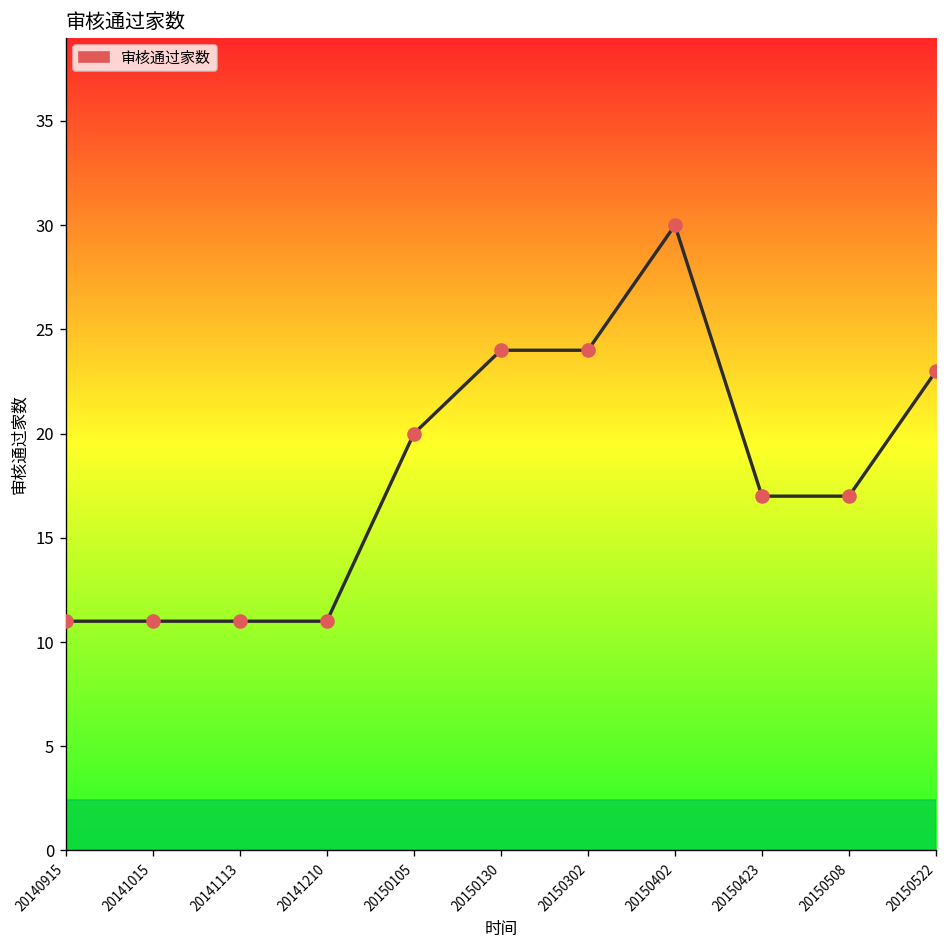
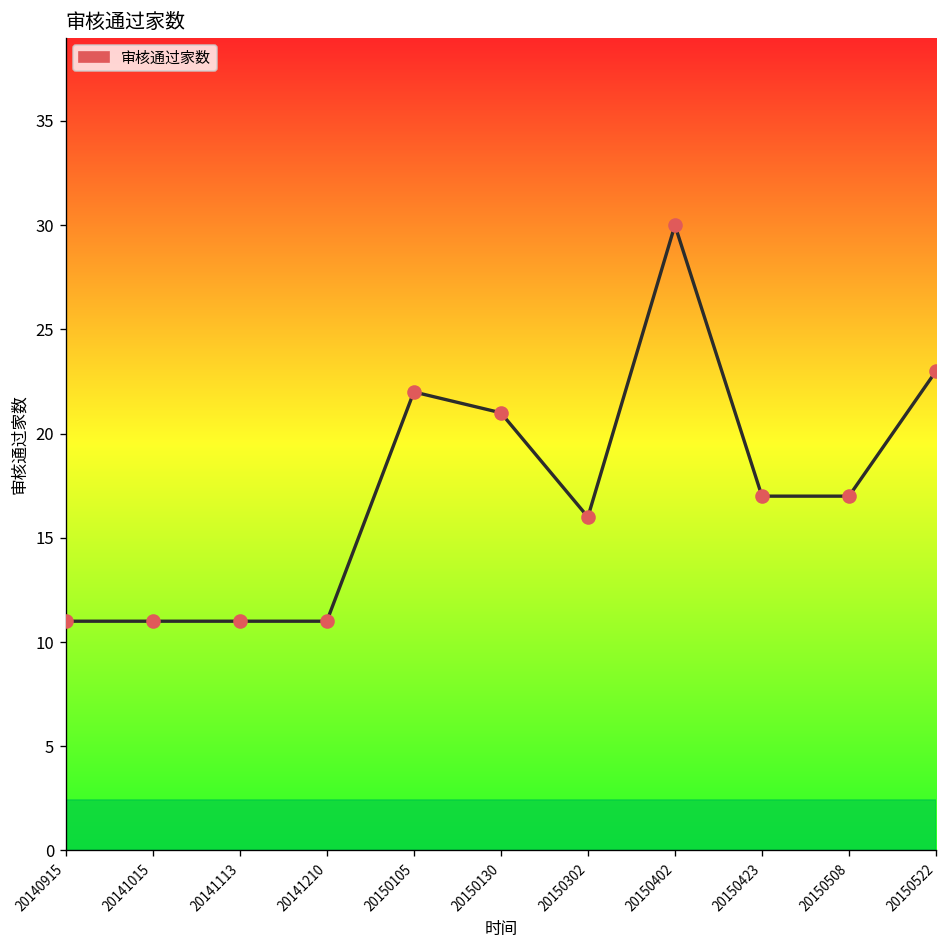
20150105: 20 -> 22
20150130: 24 -> 21
20150302: 24 -> 16
